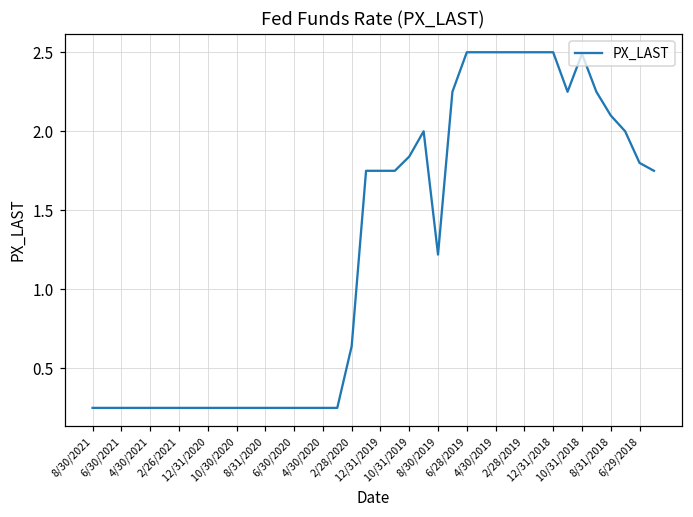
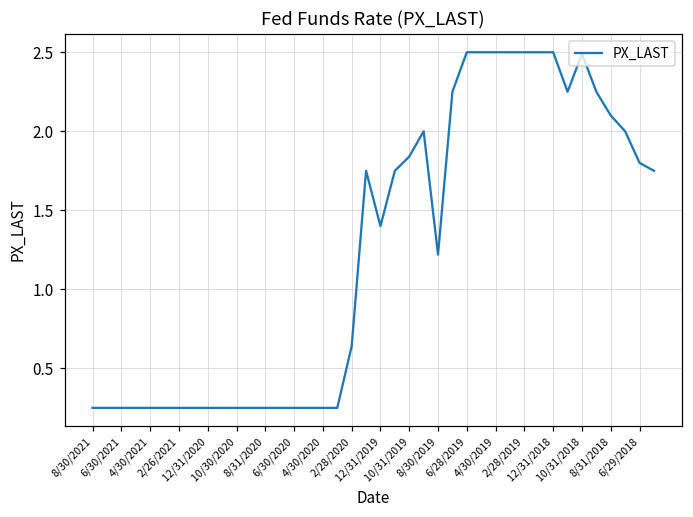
12/31/2019: 1.75 -> 1.40
